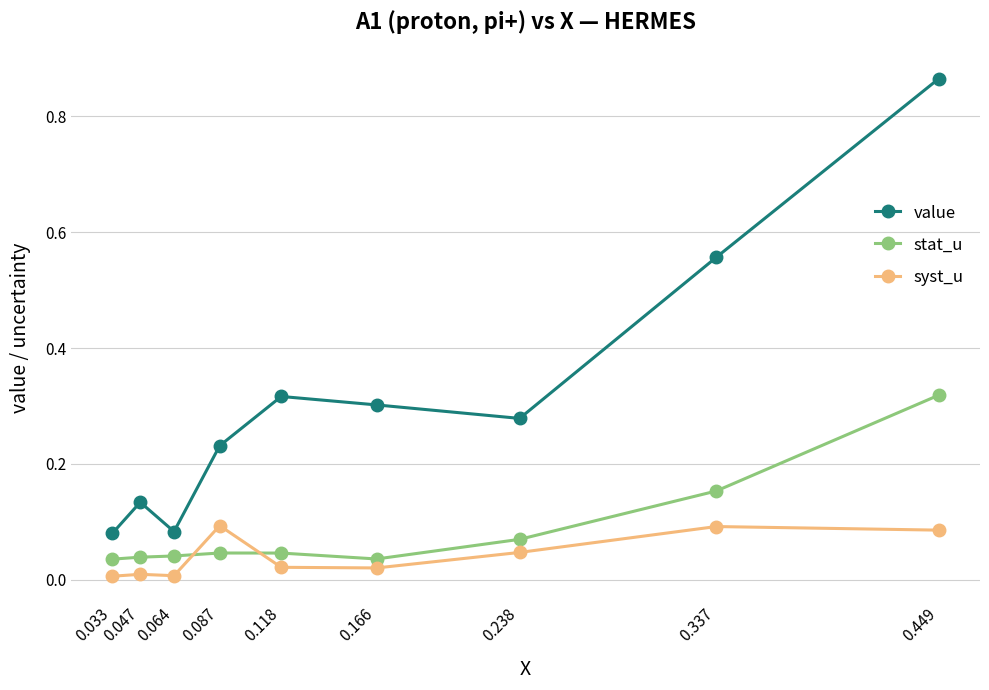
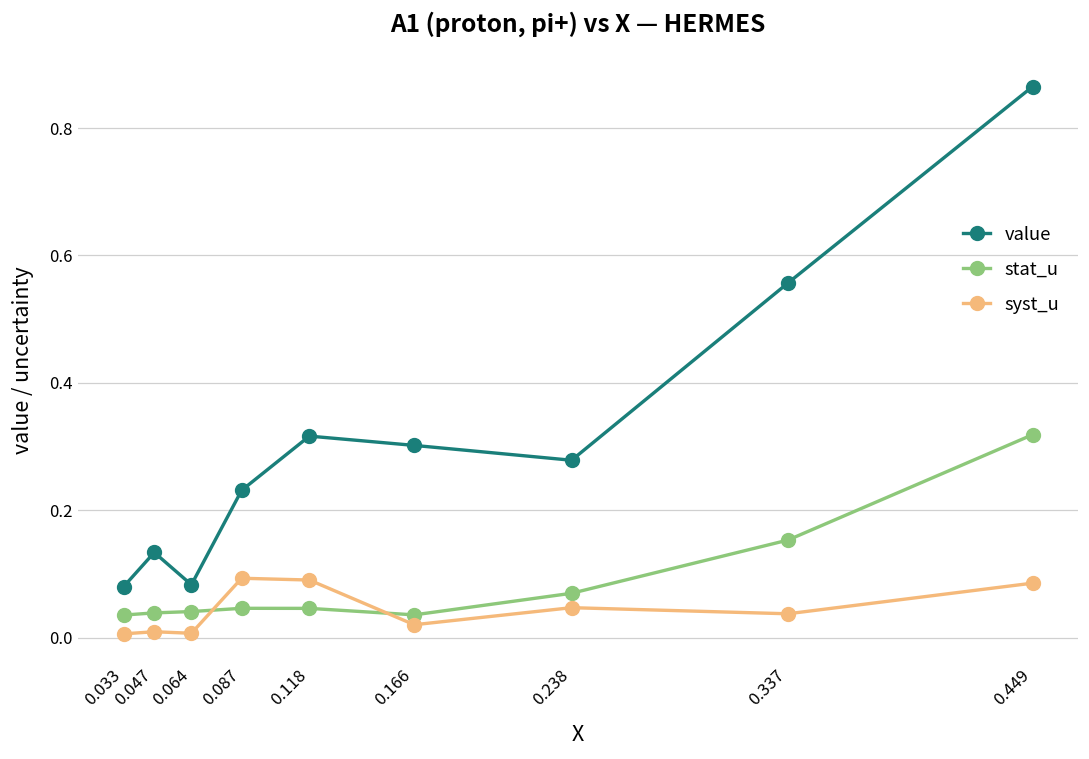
syst_u, 0.118: 0.02 -> 0.09
syst_u, 0.337: 0.09 -> 0.04
